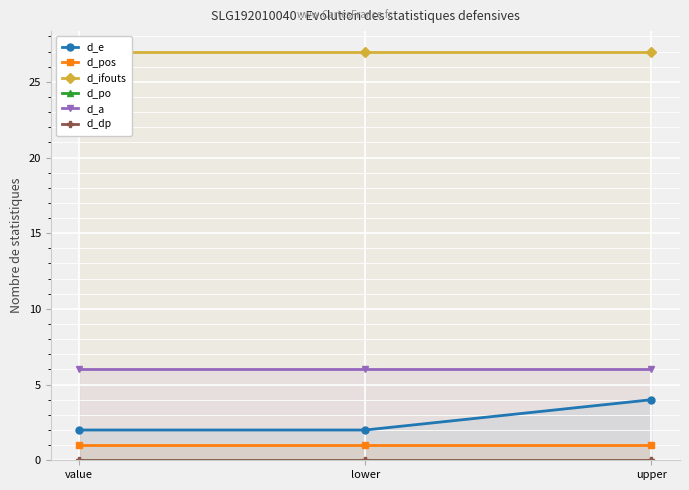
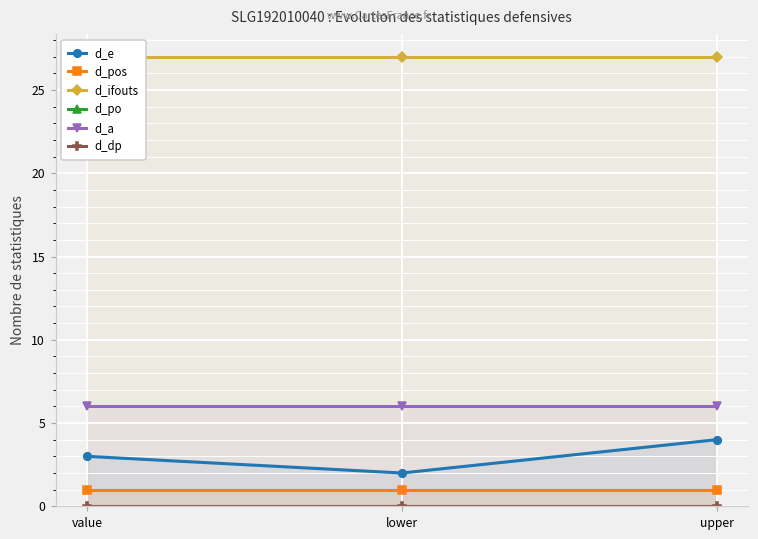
d_e, value: 2 -> 3
